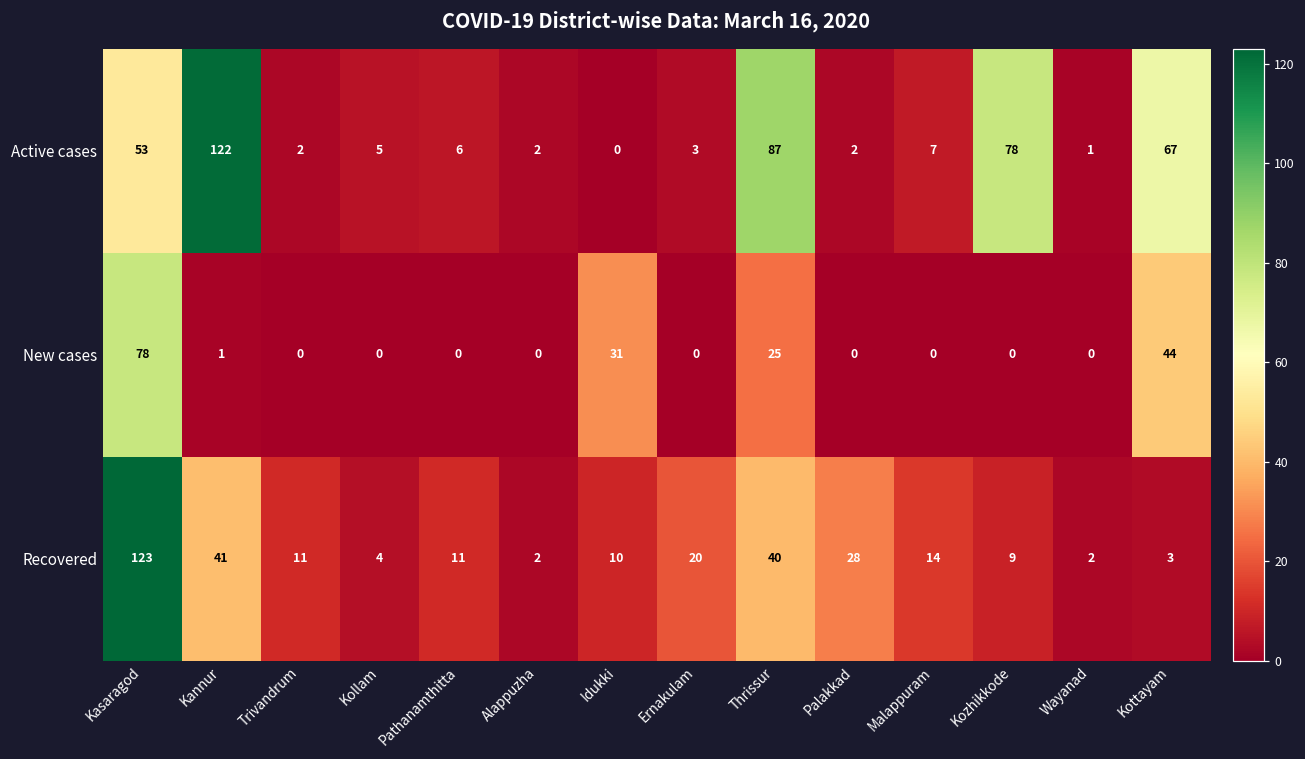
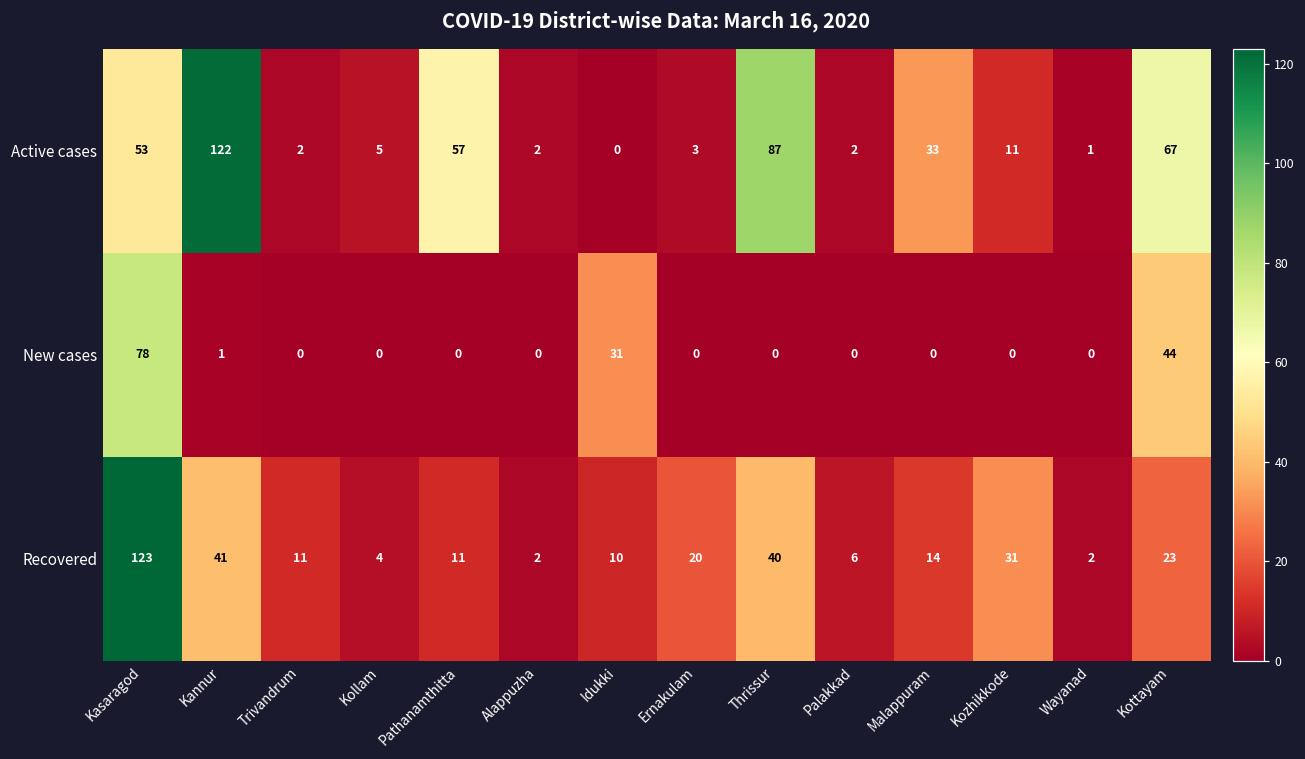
Active cases, Pathanamthitta: 6 -> 57
Active cases, Malappuram: 7 -> 33
Active cases, Kozhikkode: 78 -> 11
New cases, Thrissur: 25 -> 0
Recovered, Palakkad: 28 -> 6
Recovered, Kozhikkode: 9 -> 31
Recovered, Kottayam: 3 -> 23
